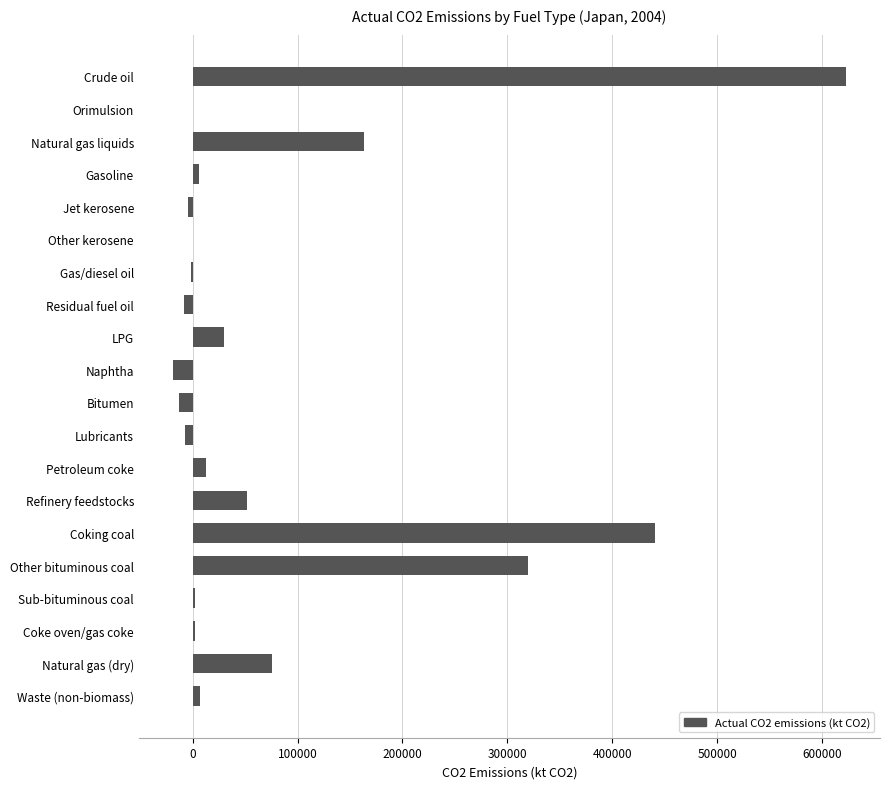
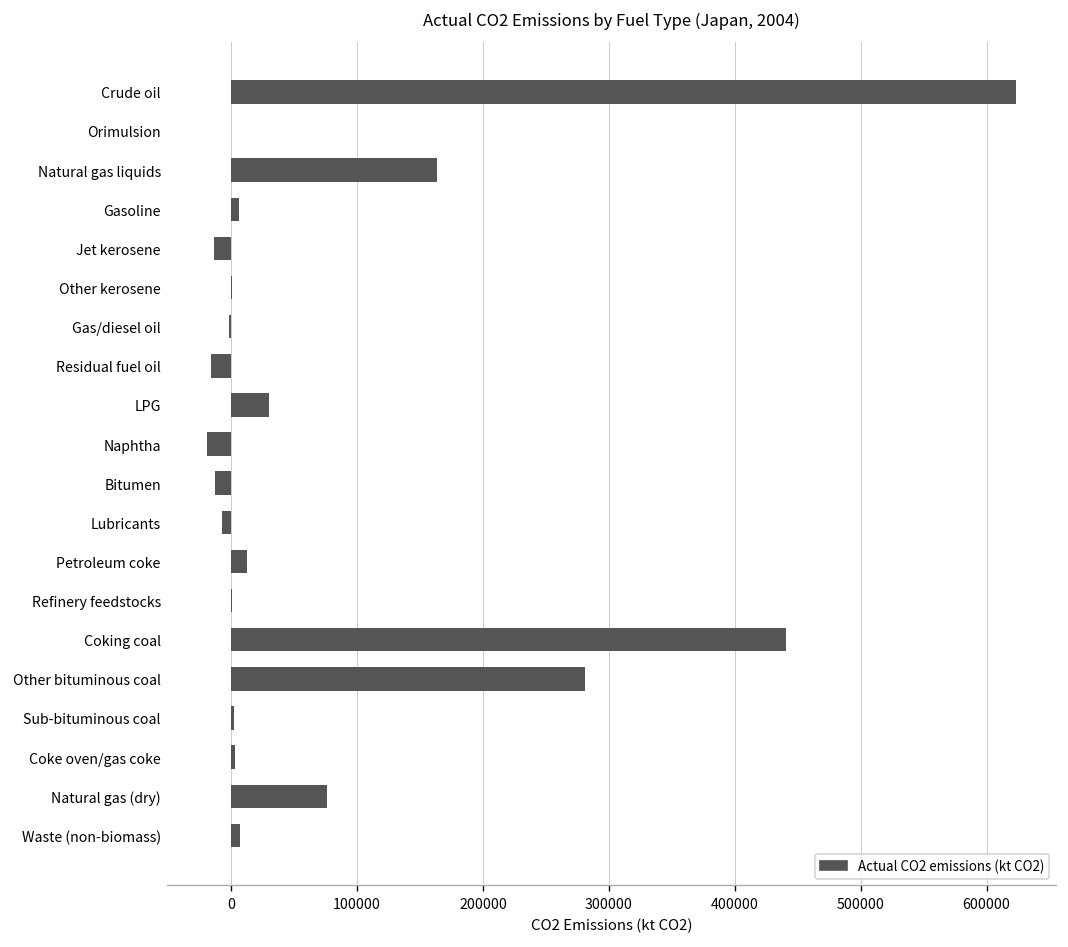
Jet kerosene: -4000 -> -13000
Residual fuel oil: -8000 -> -16000
Refinery feedstocks: 52000 -> 1000
Other bituminous coal: 320000 -> 281000
